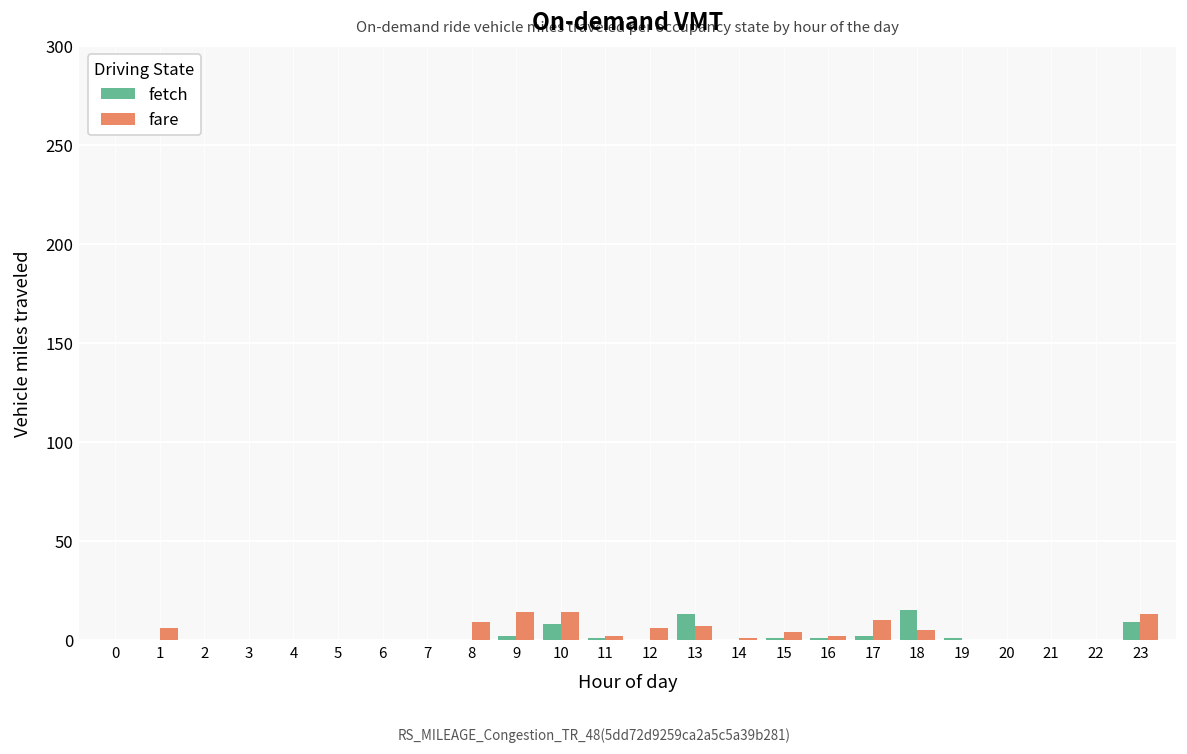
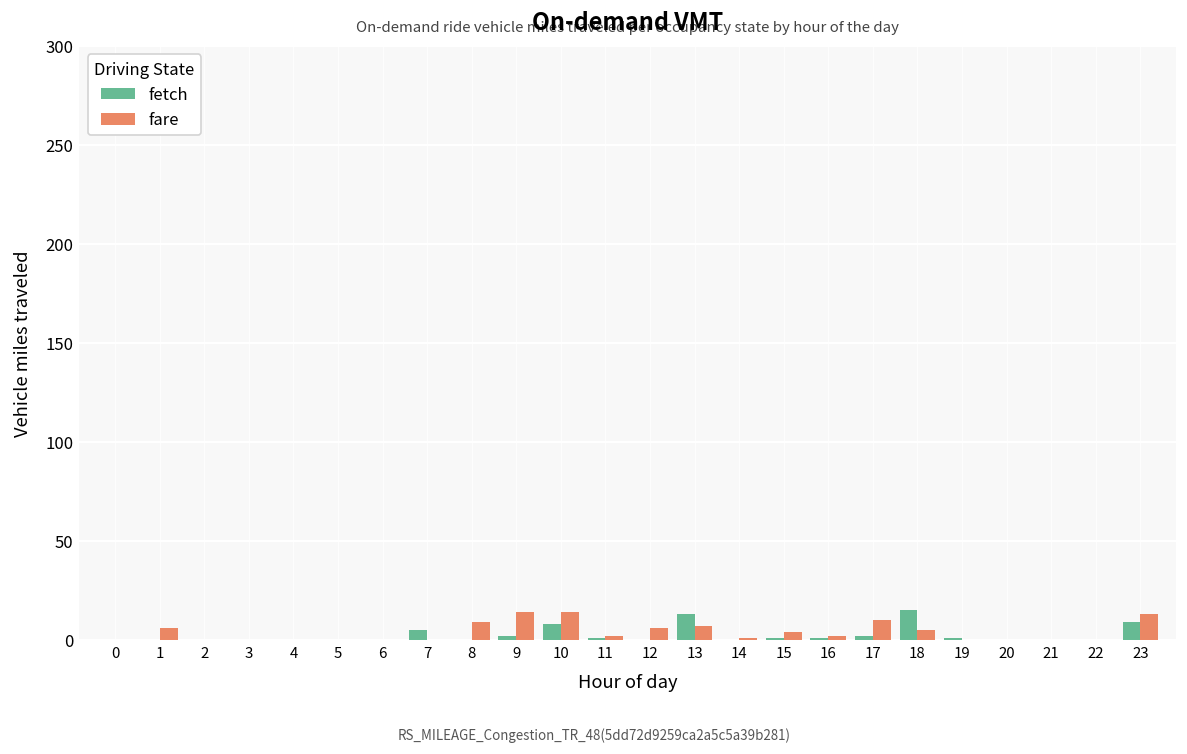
fetch, 7: 0 -> 5
